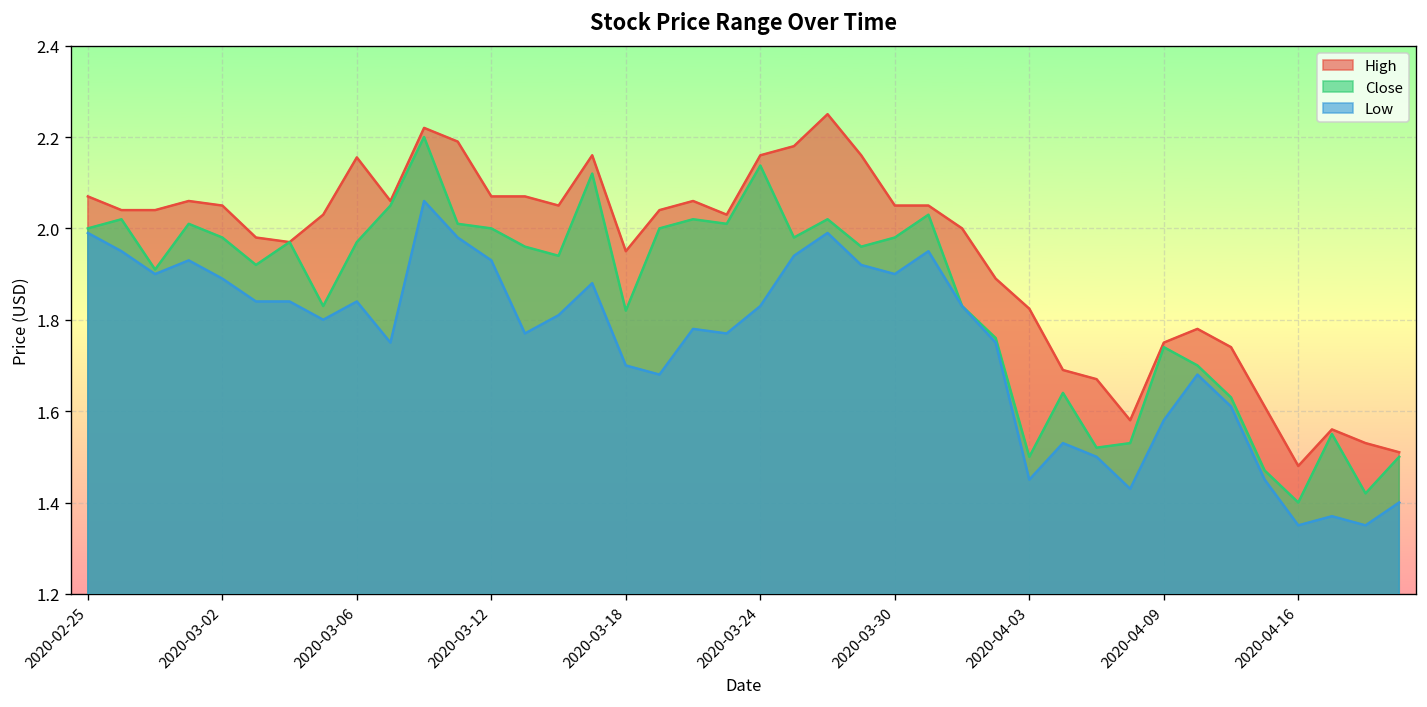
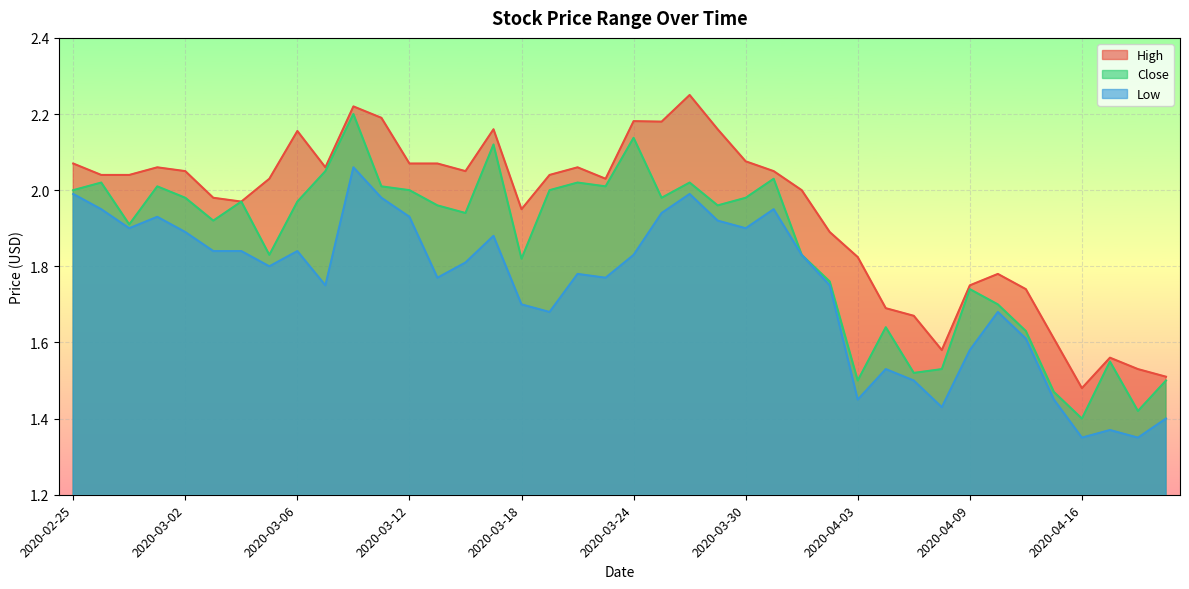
High, 2020-03-24: 2.16 -> 2.18
High, 2020-03-30: 2.05 -> 2.08
